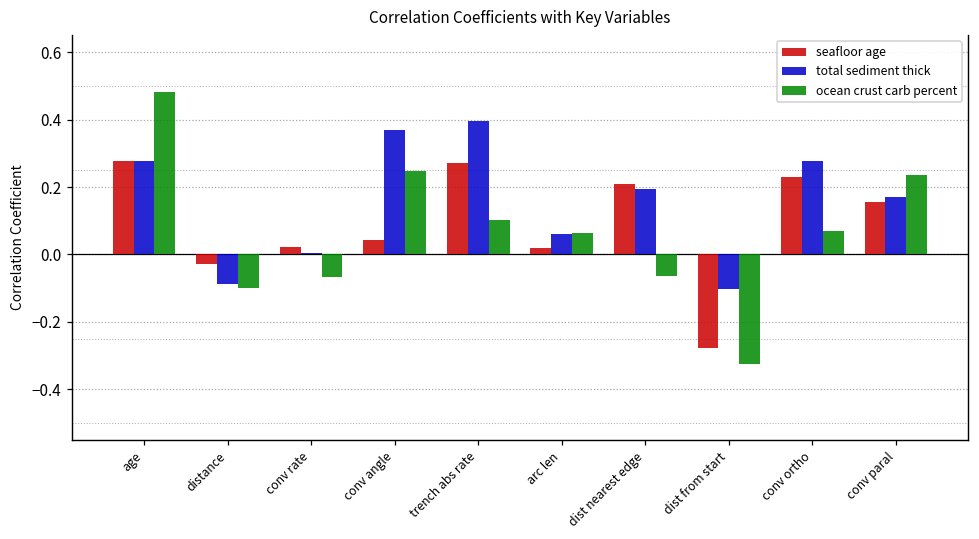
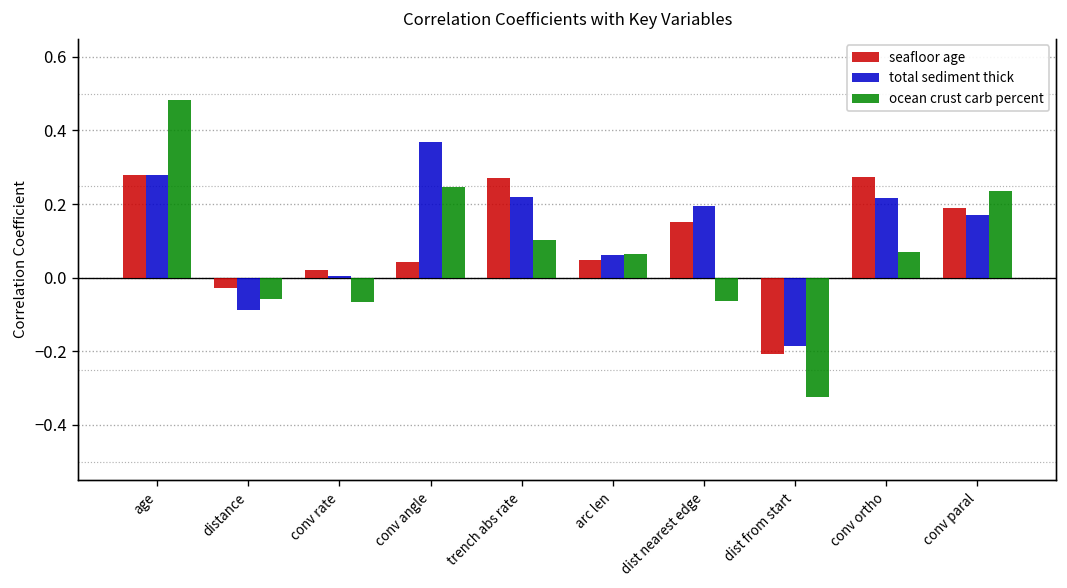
ocean crust carb percent, distance: -0.10 -> -0.06
total sediment thick, trench abs rate: 0.40 -> 0.22
seafloor age, arc len: 0.02 -> 0.05
seafloor age, dist nearest edge: 0.21 -> 0.15
seafloor age, dist from start: -0.28 -> -0.21
total sediment thick, dist from start: -0.10 -> -0.19
seafloor age, conv ortho: 0.23 -> 0.27
total sediment thick, conv ortho: 0.28 -> 0.22
seafloor age, conv paral: 0.16 -> 0.19
